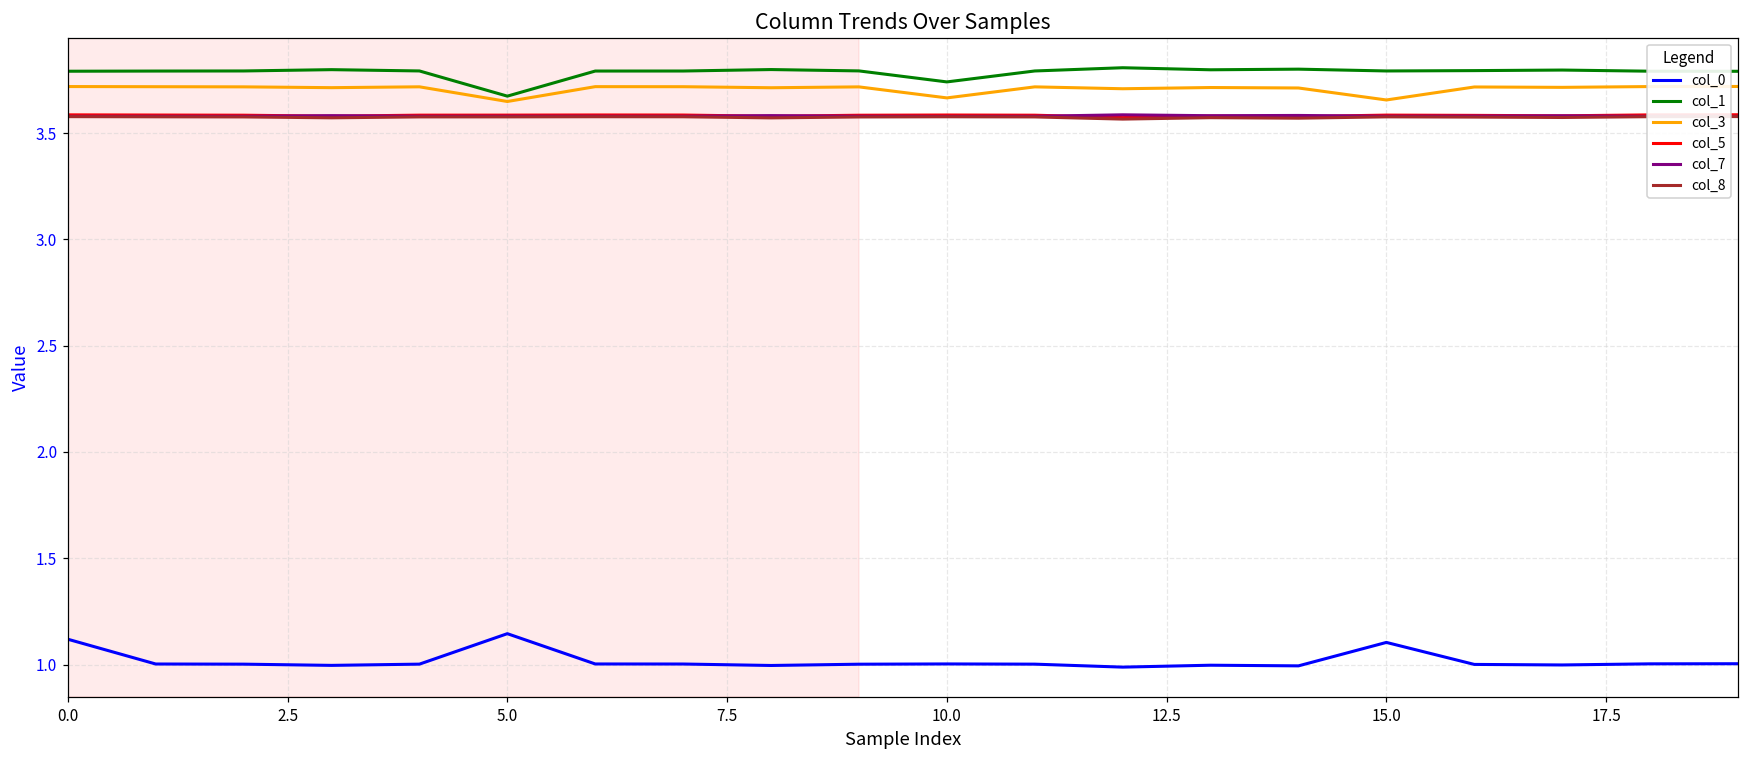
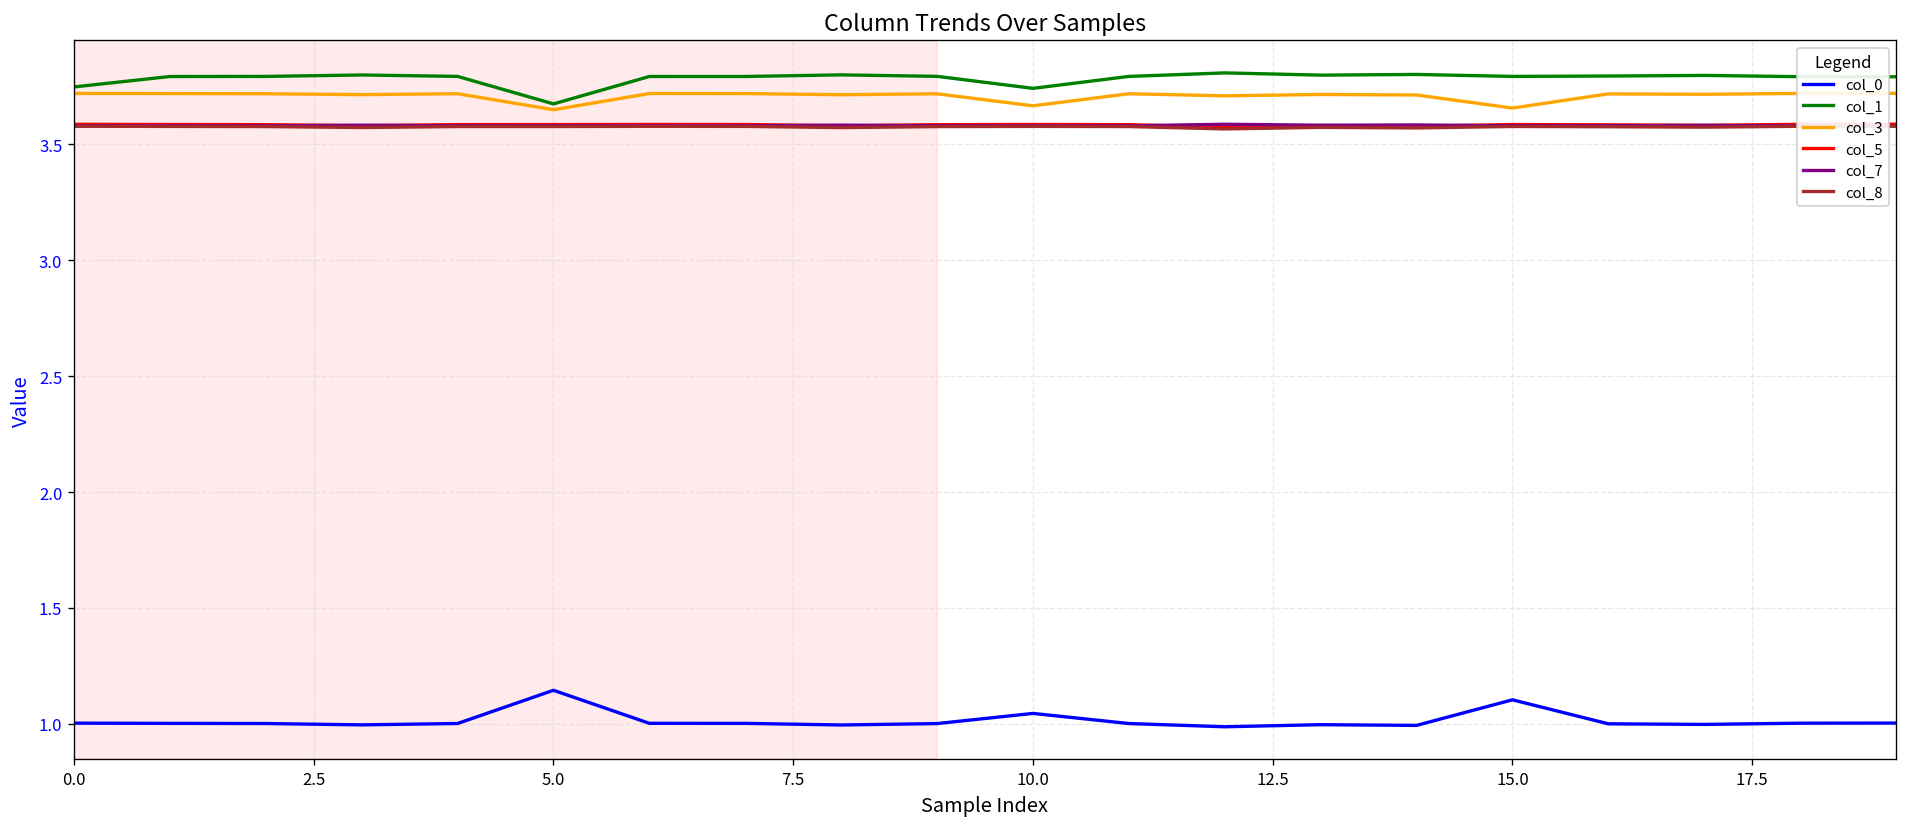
col_0, 0.0: 1.12 -> 1.00
col_1, 0.0: 3.79 -> 3.75
col_0, 10.0: 1.00 -> 1.05
